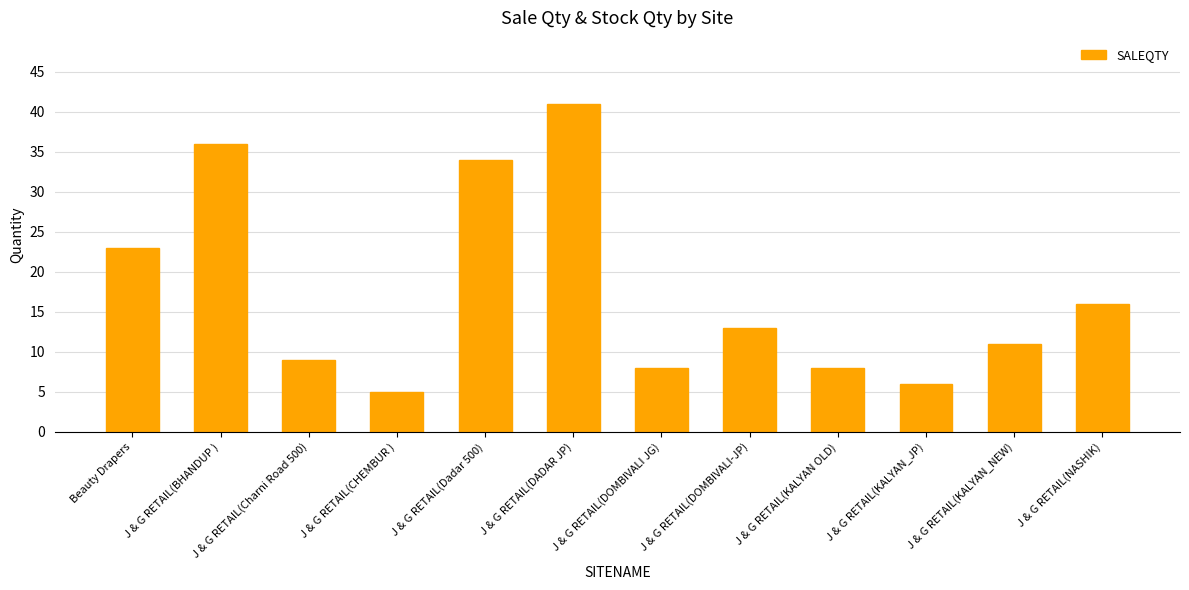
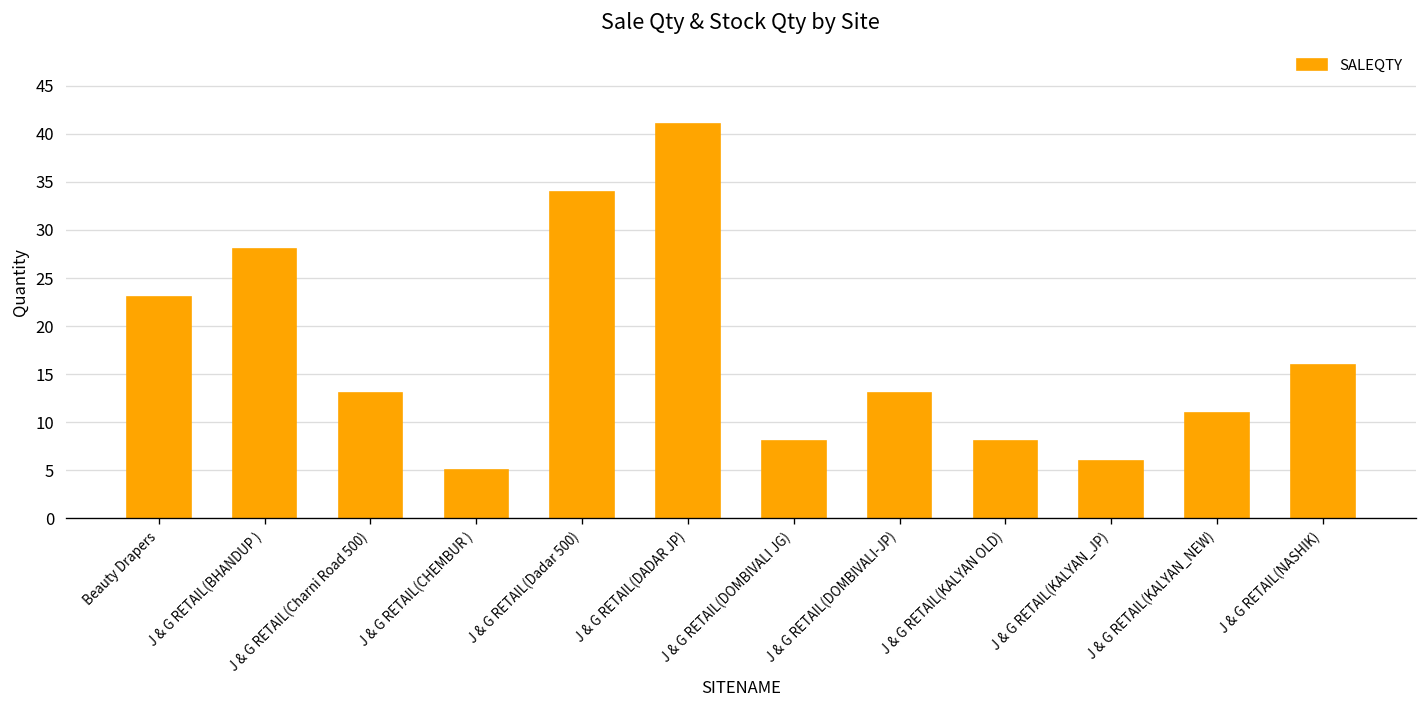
J & G RETAIL(BHANDUP ): 36 -> 28
J & G RETAIL(Charni Road 500): 9 -> 13
